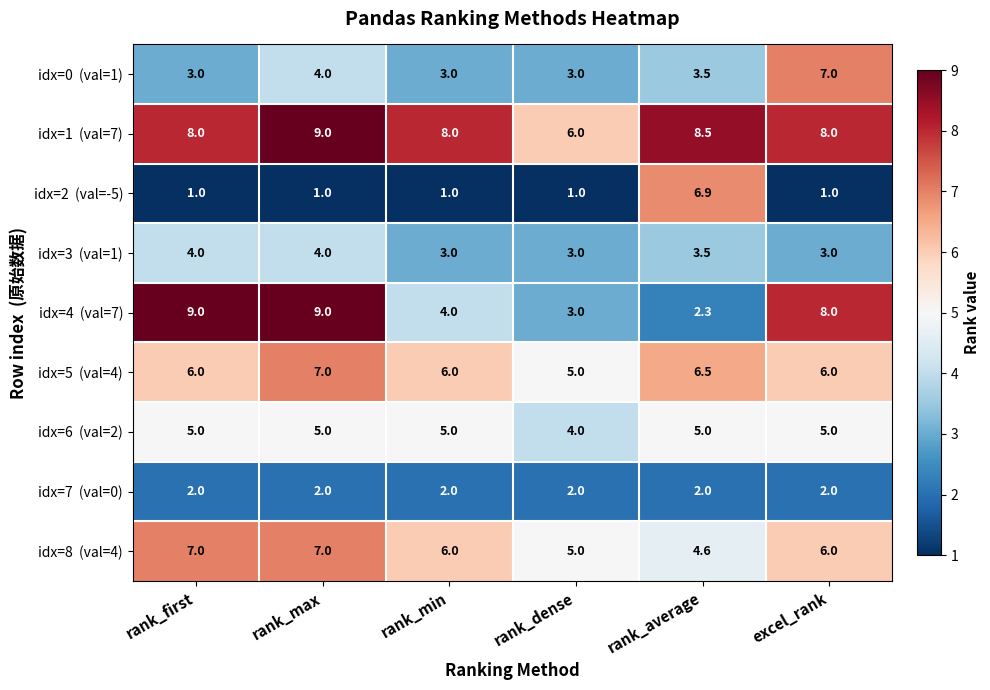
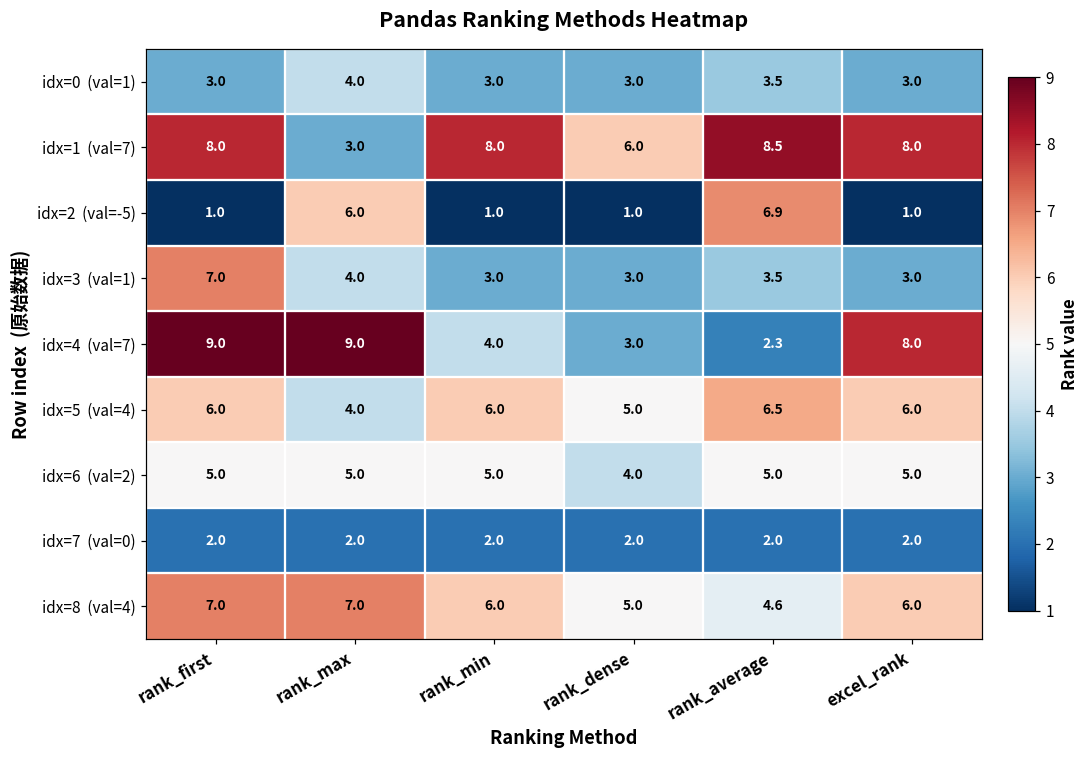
idx=0 (val=1), excel_rank: 7.0 -> 3.0
idx=1 (val=7), rank_max: 9.0 -> 3.0
idx=2 (val=-5), rank_max: 1.0 -> 6.0
idx=3 (val=1), rank_first: 4.0 -> 7.0
idx=5 (val=4), rank_max: 7.0 -> 4.0
